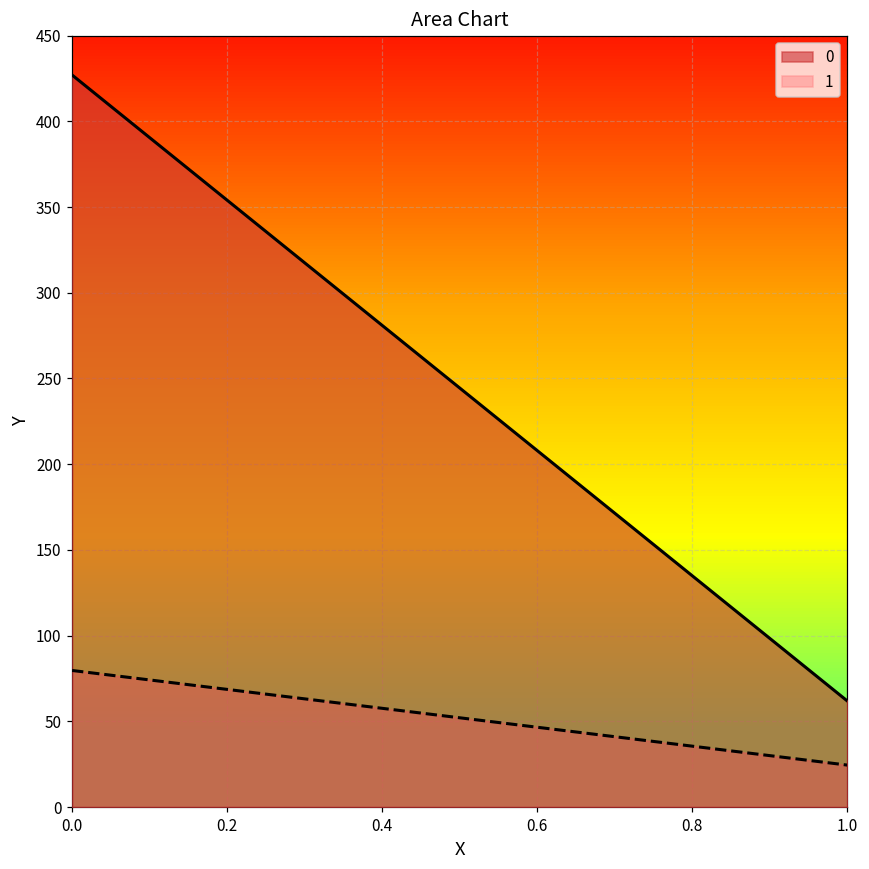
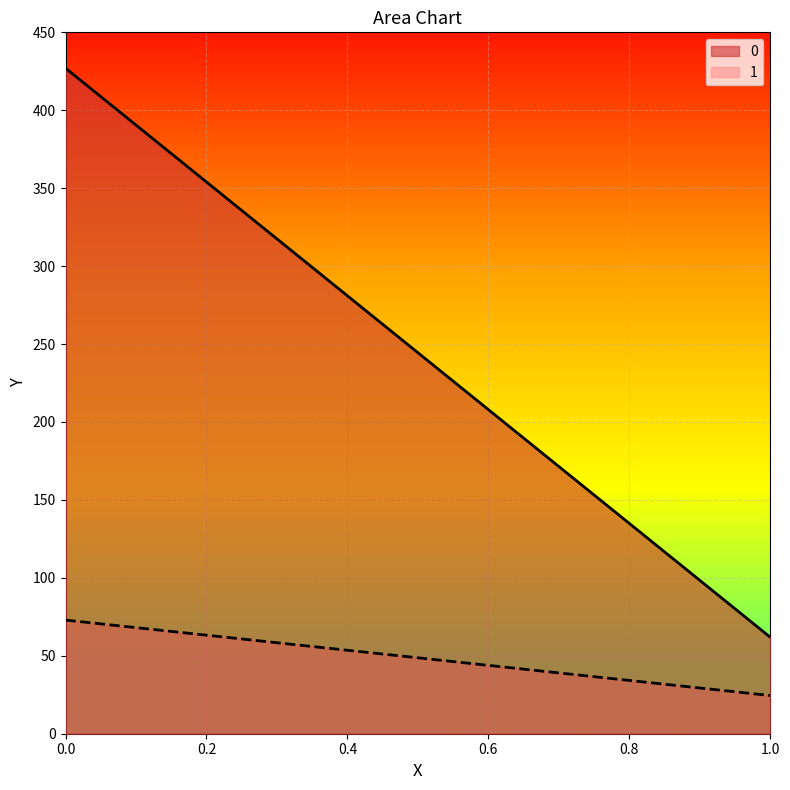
1, 0.0: 80 -> 73
